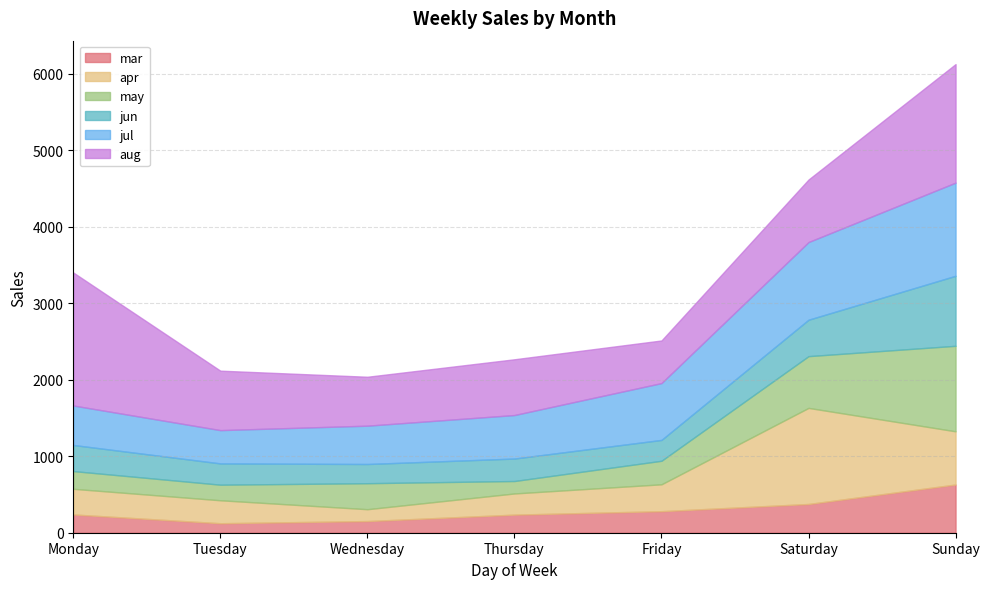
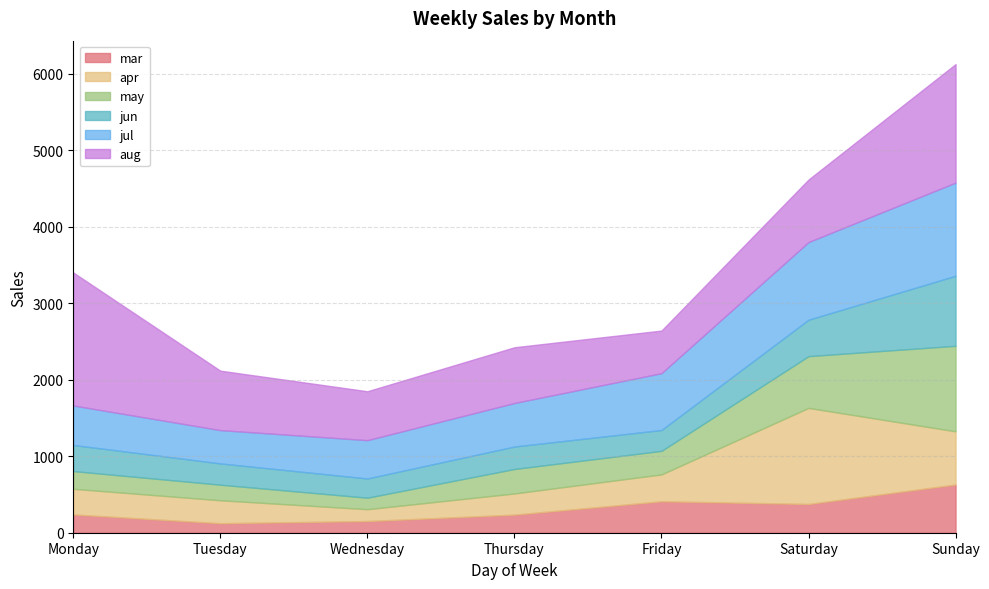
may, Wednesday: 300 -> 200
may, Thursday: 200 -> 300
mar, Friday: 300 -> 400
